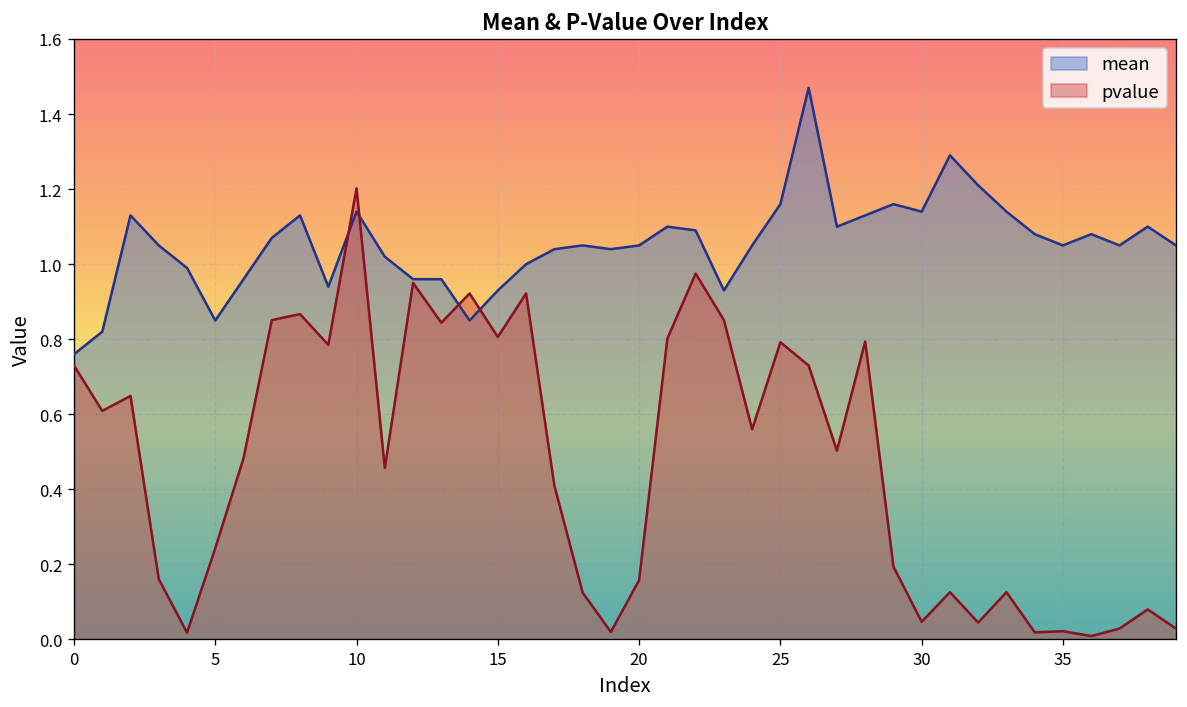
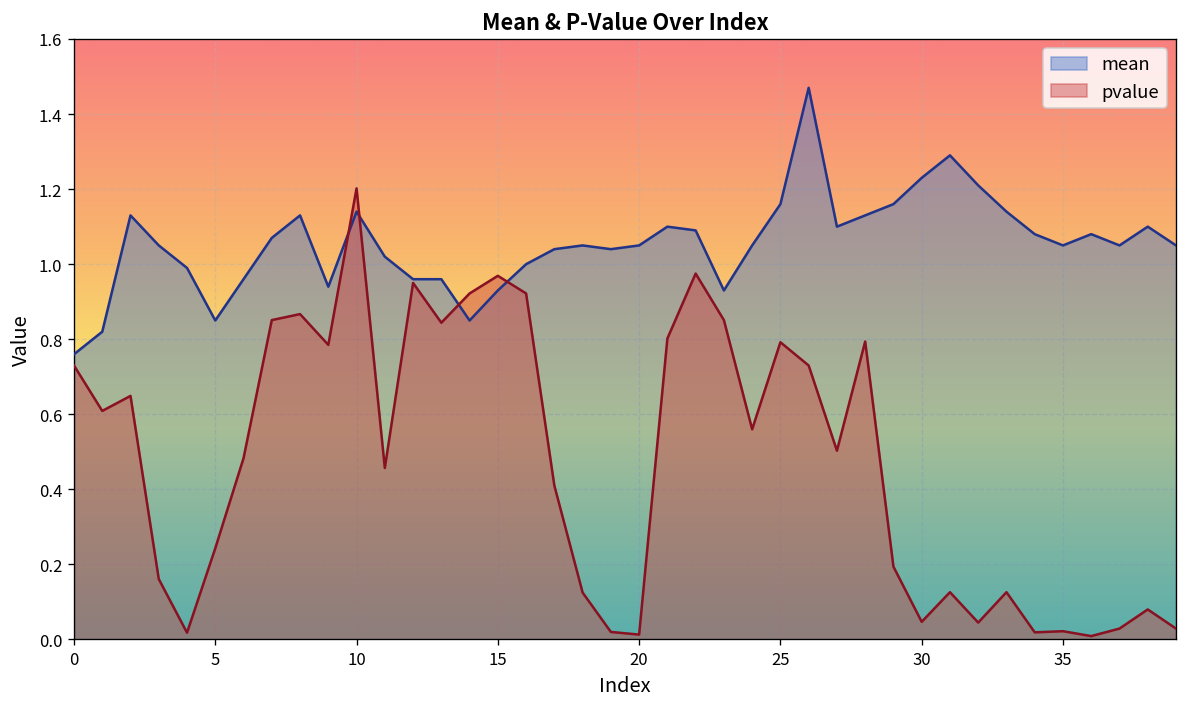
pvalue, 15: 0.81 -> 0.97
pvalue, 20: 0.16 -> 0.01
mean, 30: 1.14 -> 1.23
